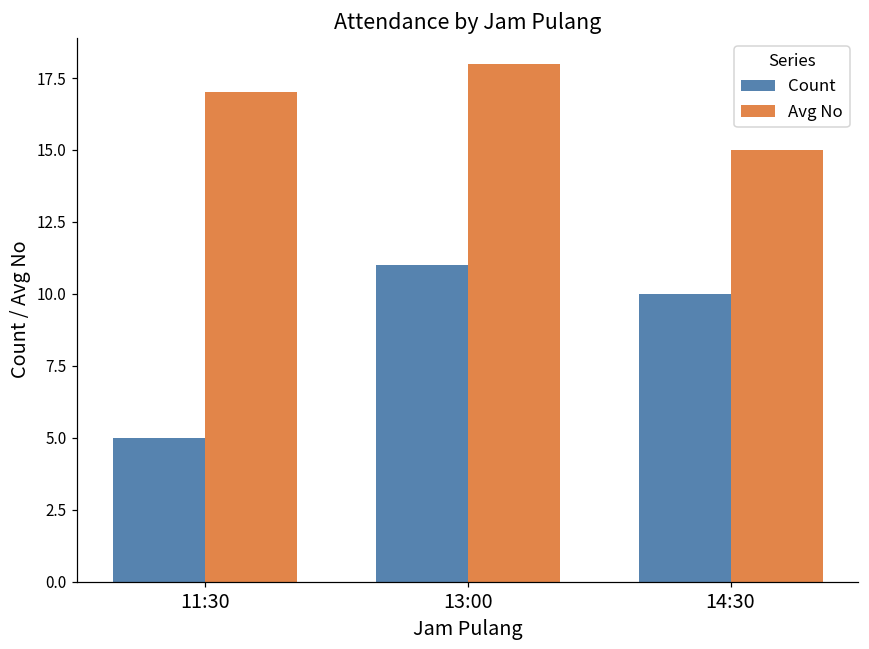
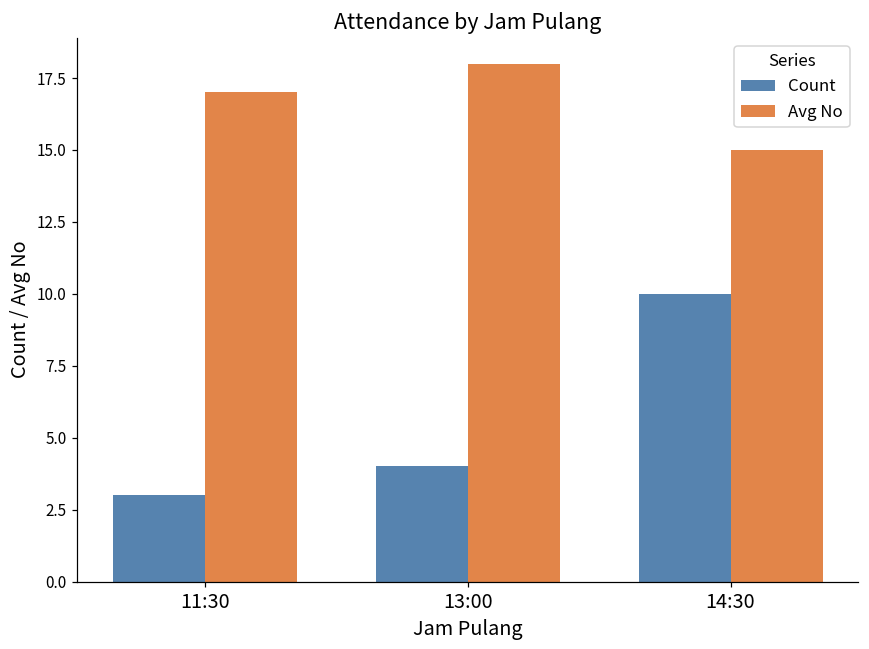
Count, 11:30: 5 -> 3
Count, 13:00: 11 -> 4
